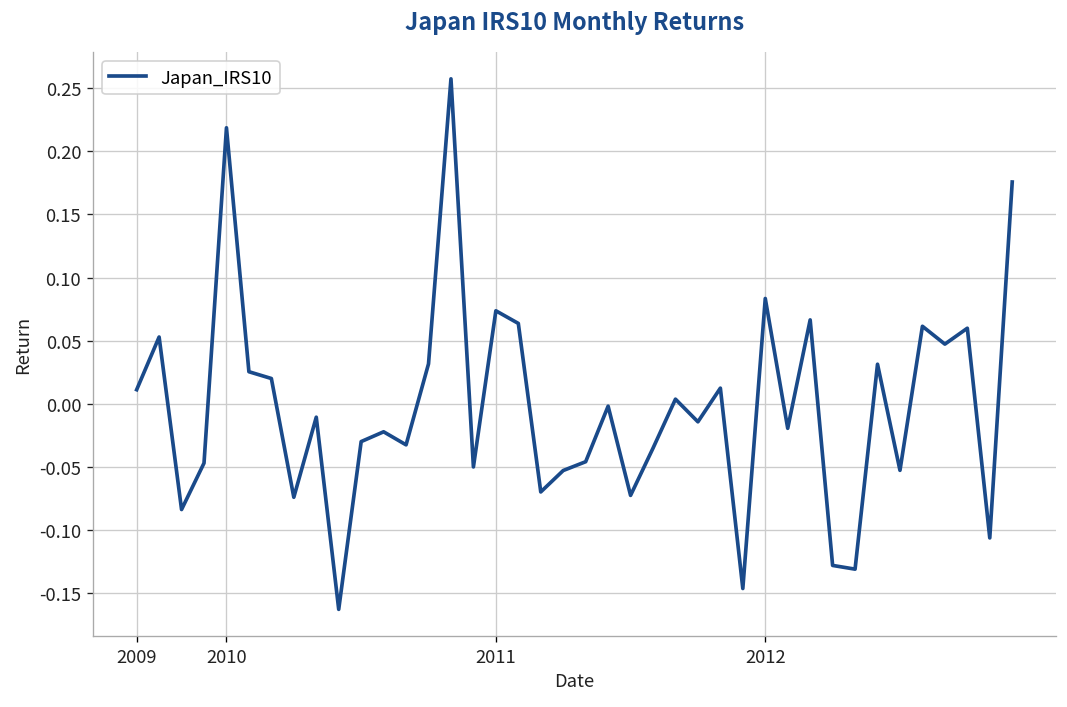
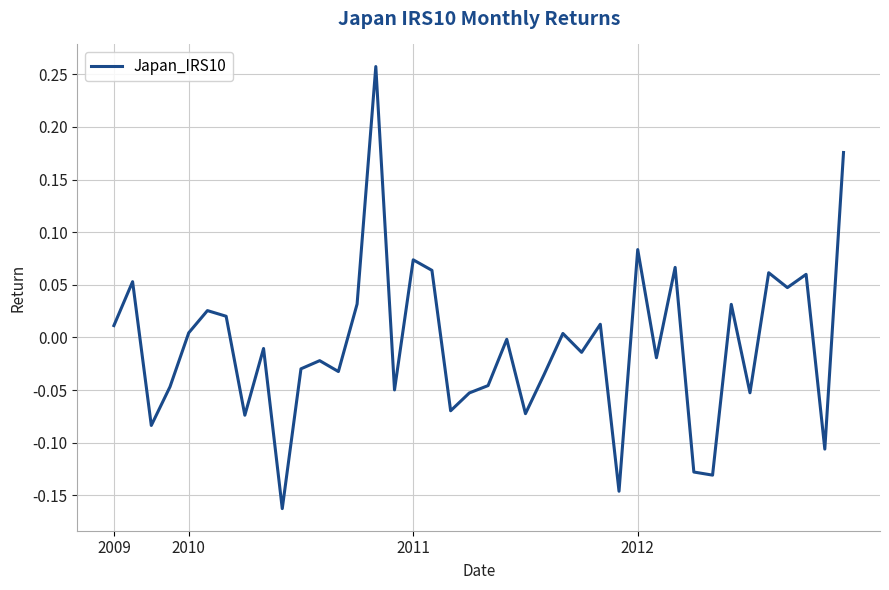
2010: 0.219 -> 0.004
